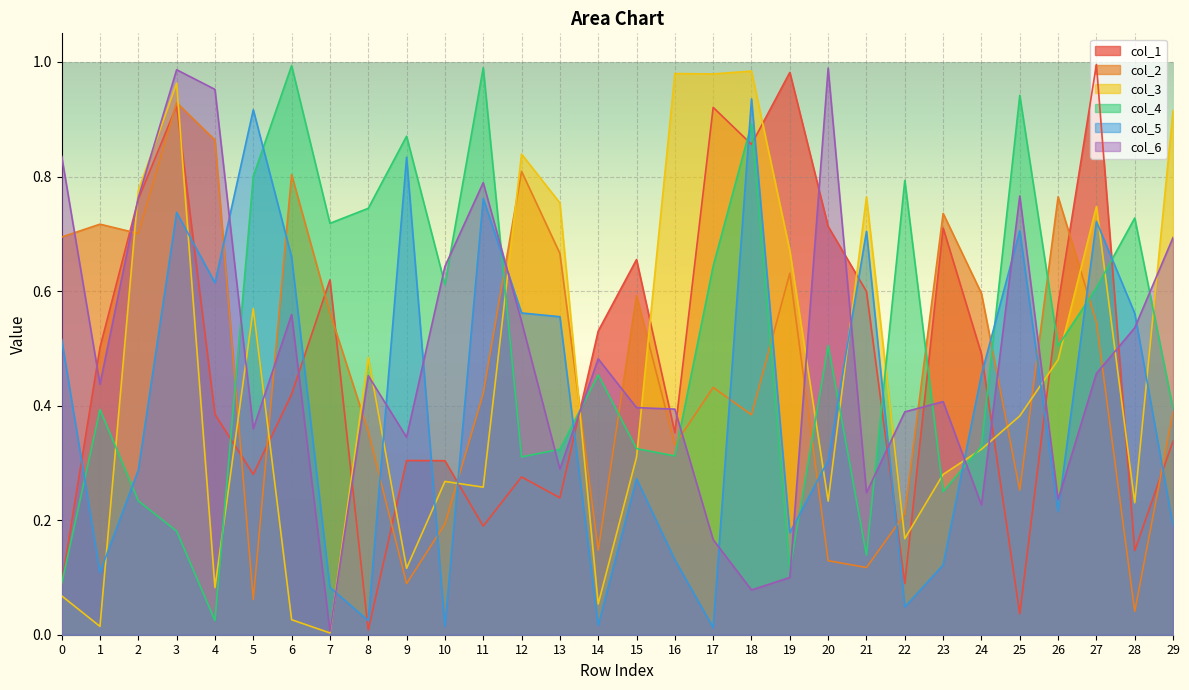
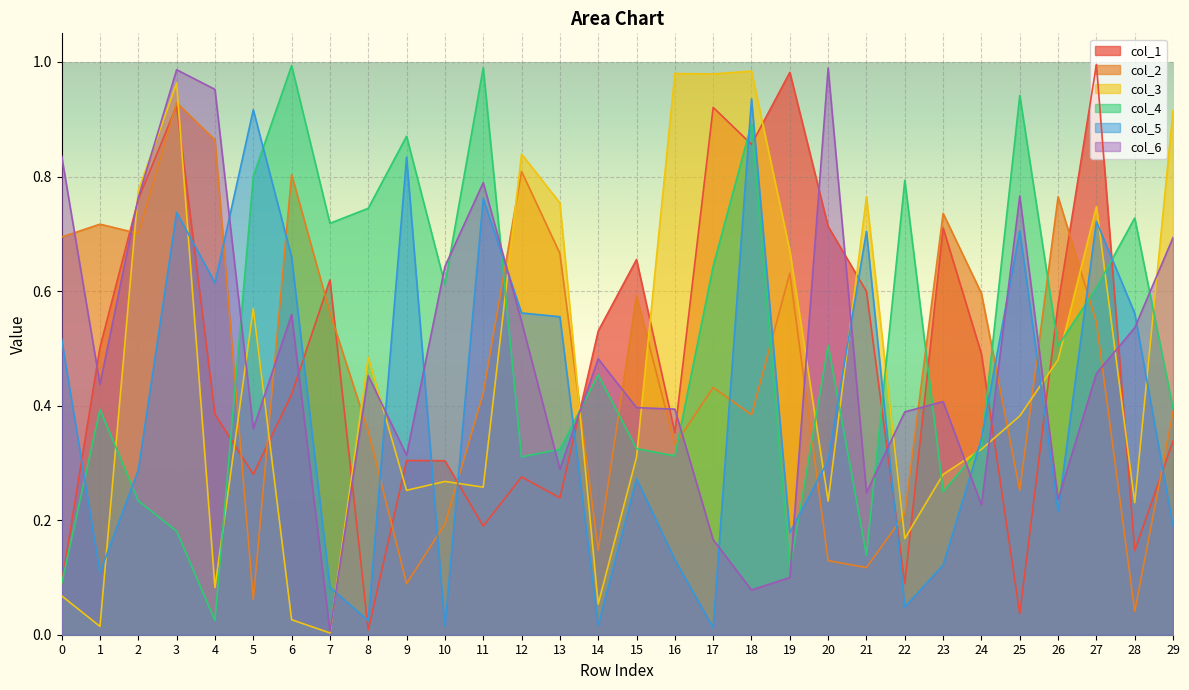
col_3, 9: 0.12 -> 0.25
col_6, 9: 0.34 -> 0.31
col_5, 24: 0.45 -> 0.34
